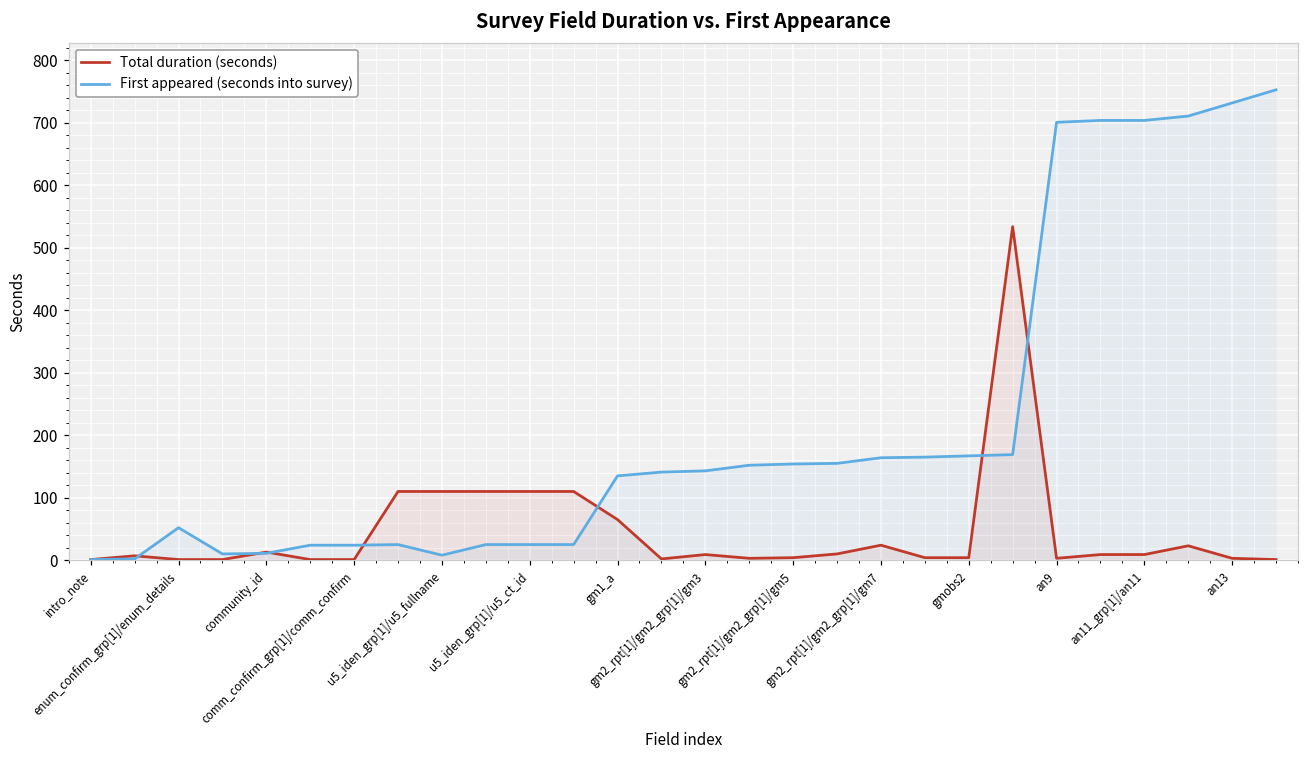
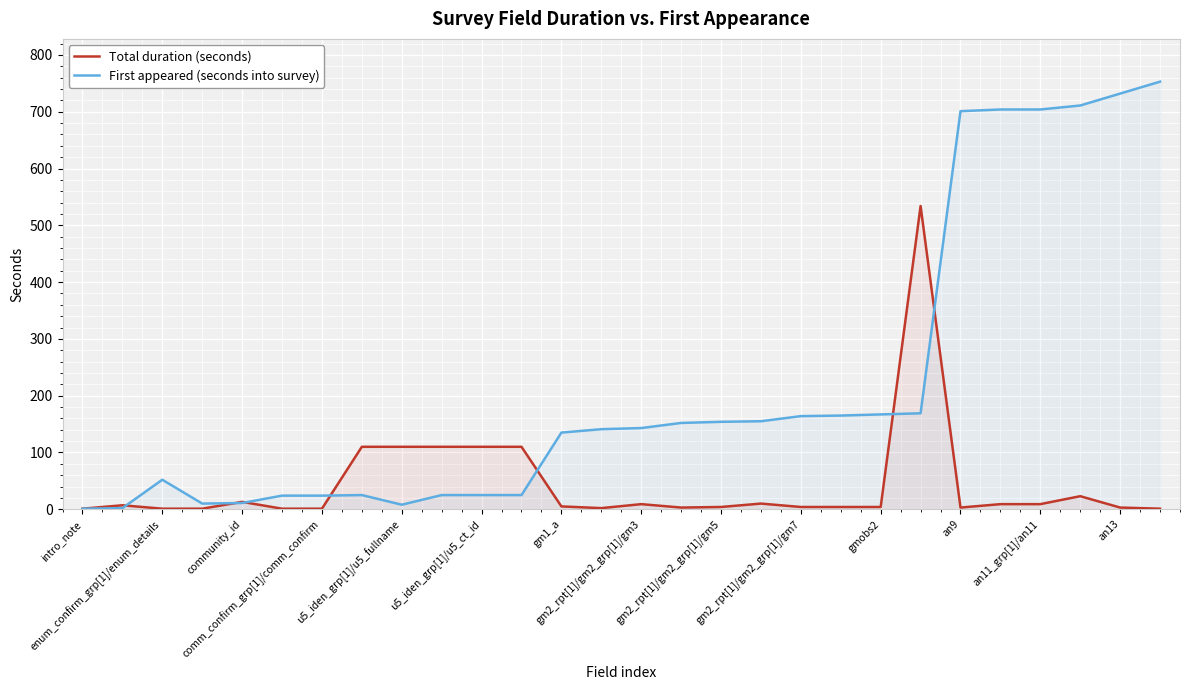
Total duration (seconds), gm1_a: 70 -> 10
Total duration (seconds), gm2_rpt[1]/gm2_grp[1]/gm7: 20 -> 0
